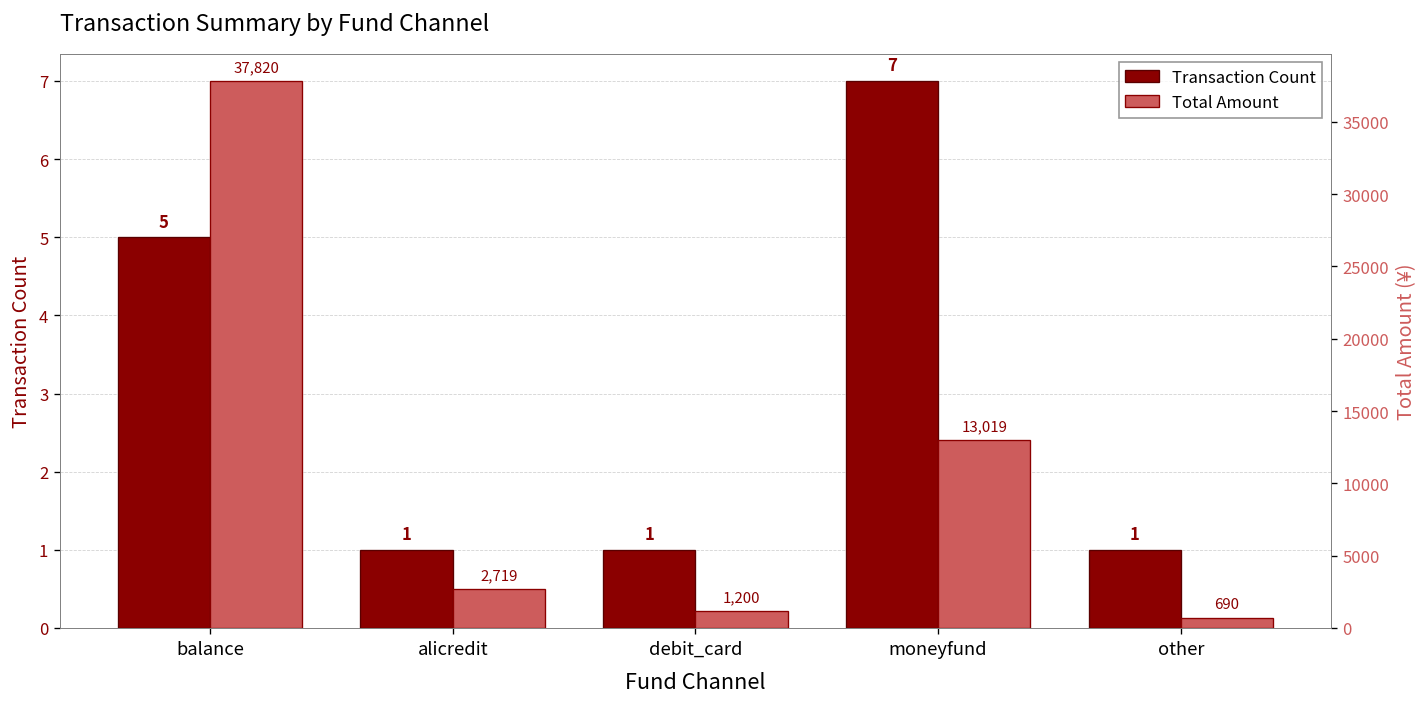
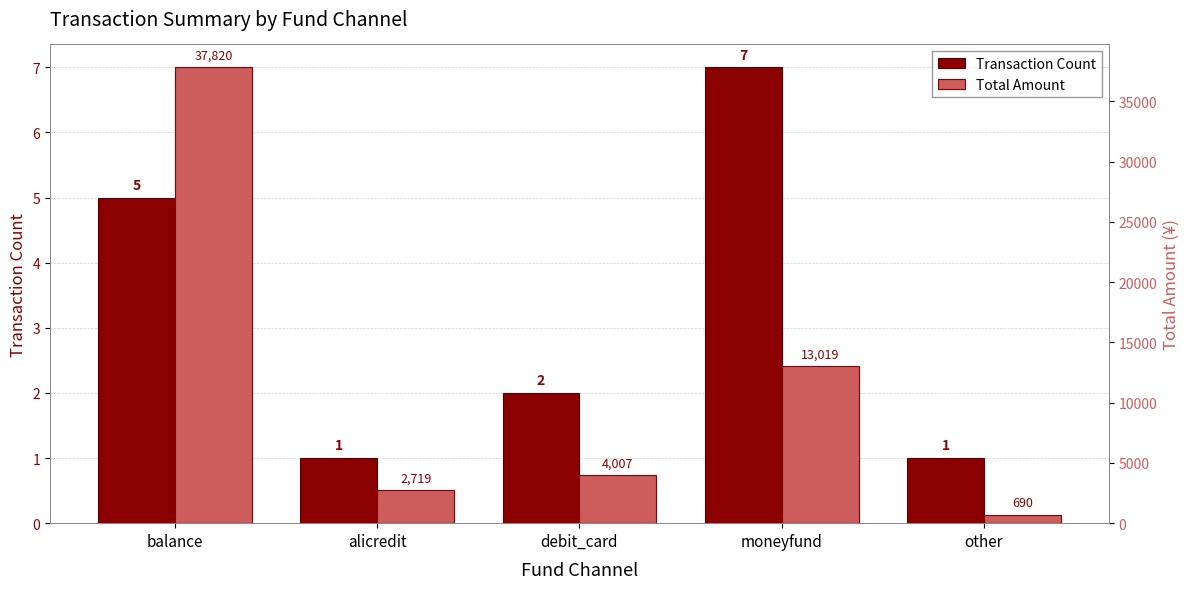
Transaction Count, debit_card: 1 -> 2
Total Amount, debit_card: 1,200 -> 4,007
